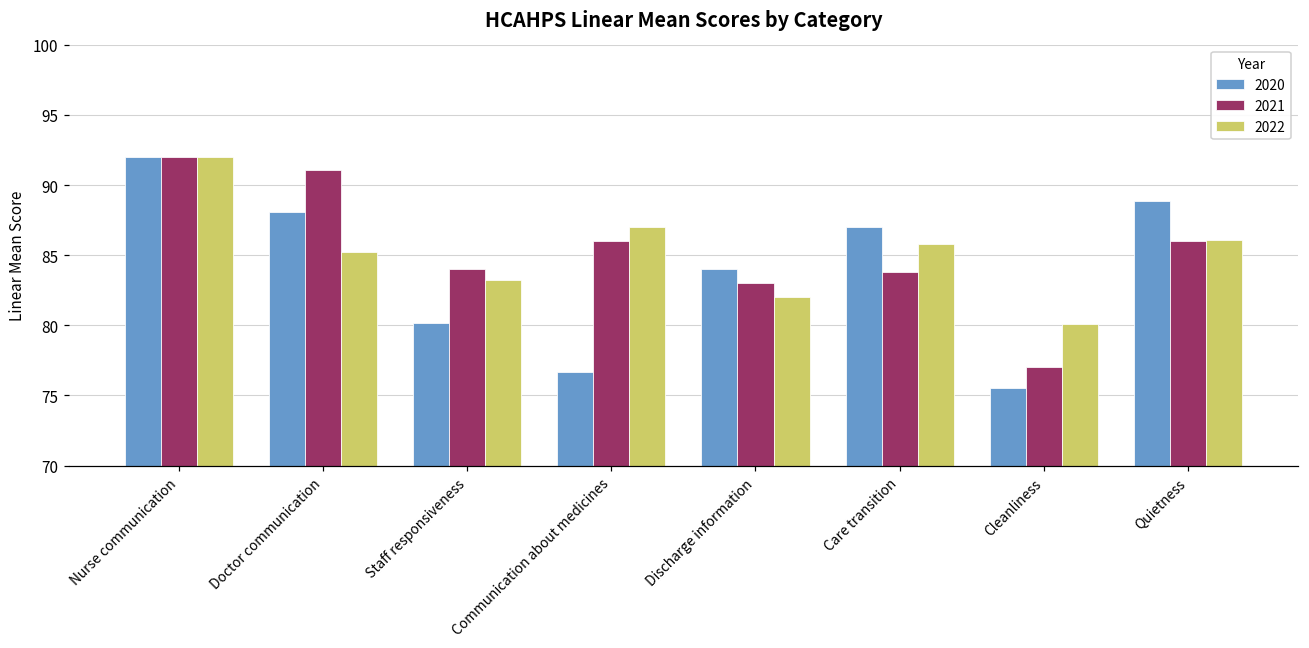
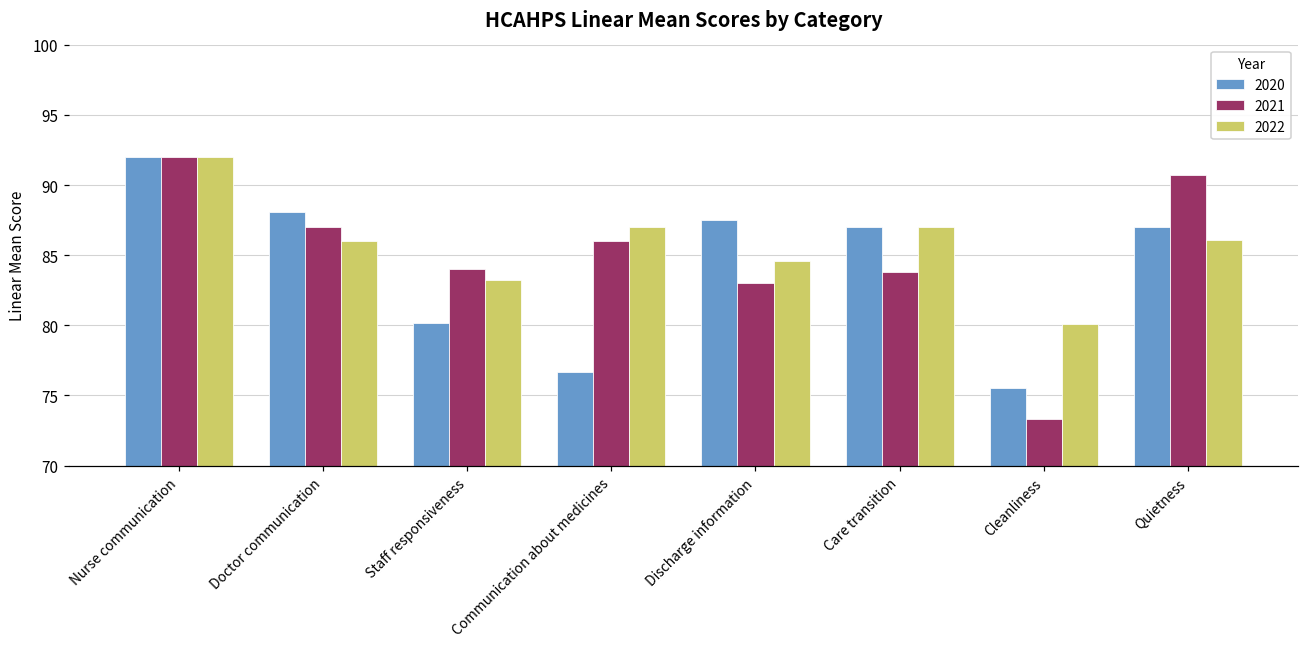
2021, Doctor communication: 91.1 -> 87.0
2022, Doctor communication: 85.2 -> 86.0
2020, Discharge information: 84.0 -> 87.5
2022, Discharge information: 82.0 -> 84.6
2022, Care transition: 85.8 -> 87.0
2021, Cleanliness: 77.0 -> 73.3
2020, Quietness: 88.9 -> 87.0
2021, Quietness: 86.0 -> 90.7
